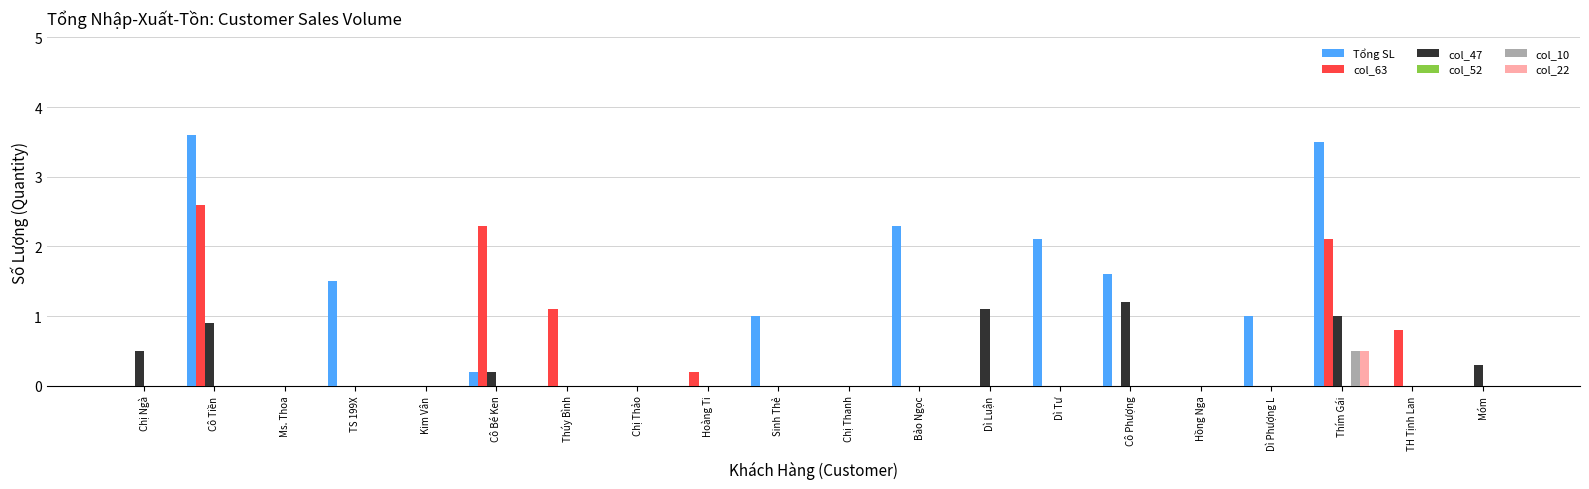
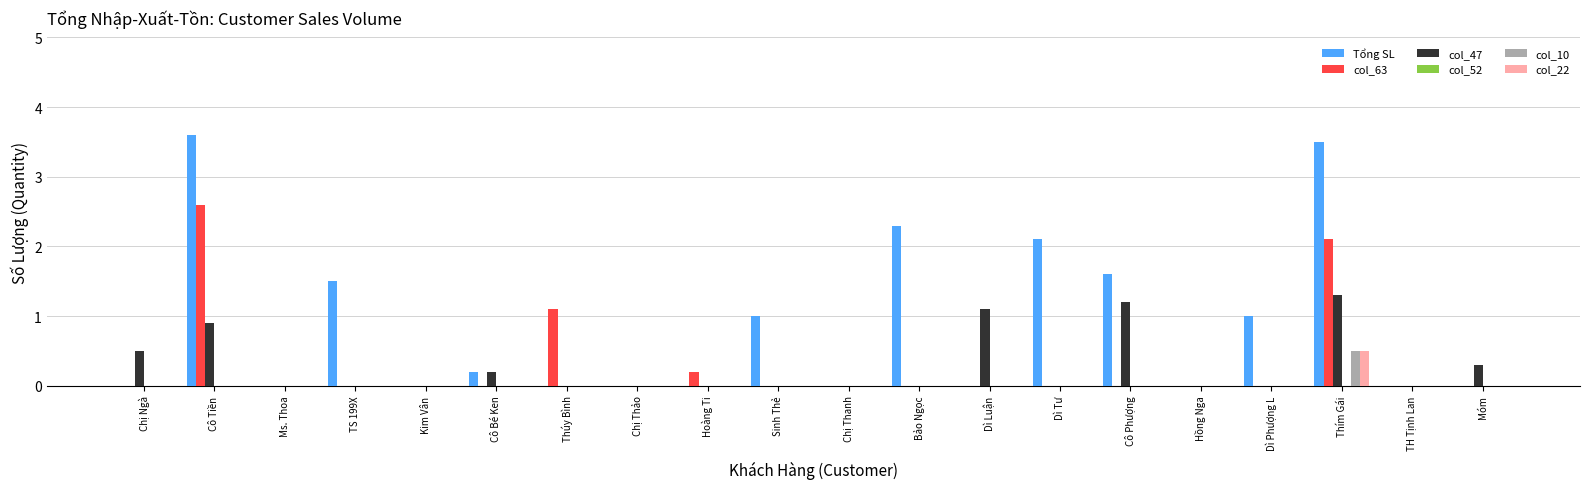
col_63, Cô Bé Ken: 2.3 -> 0.0
col_47, Thím Gái: 1.0 -> 1.3
col_63, TH Tịnh Lan: 0.8 -> 0.0
